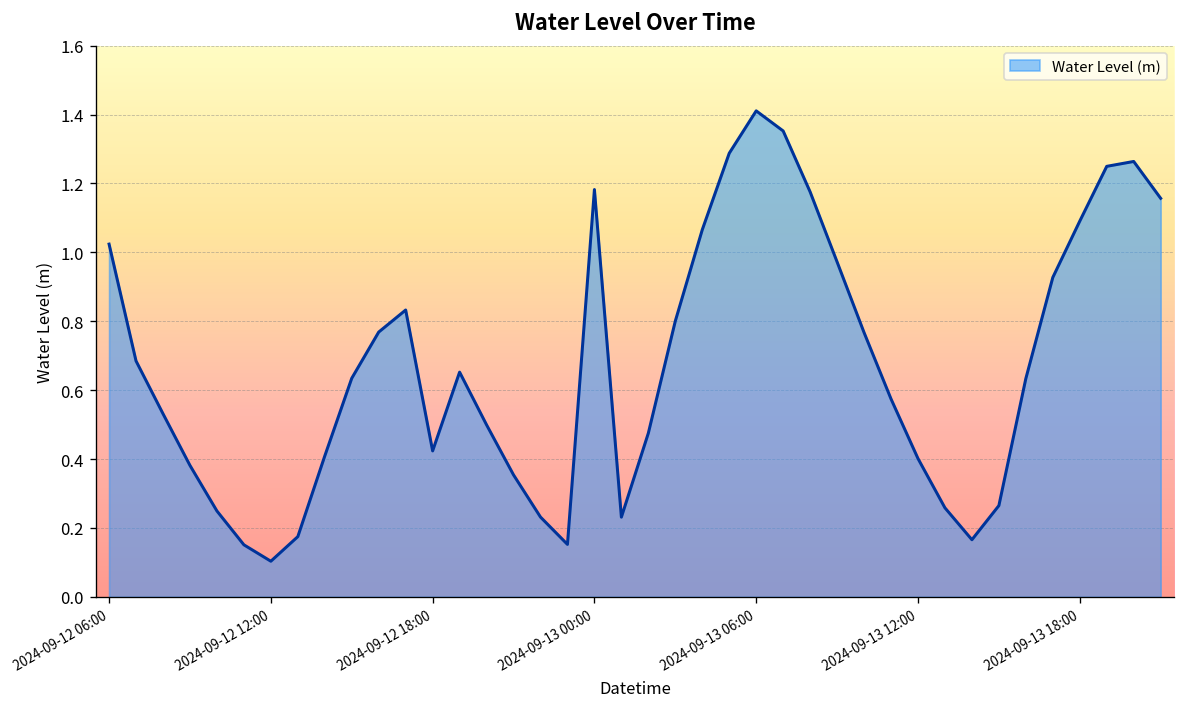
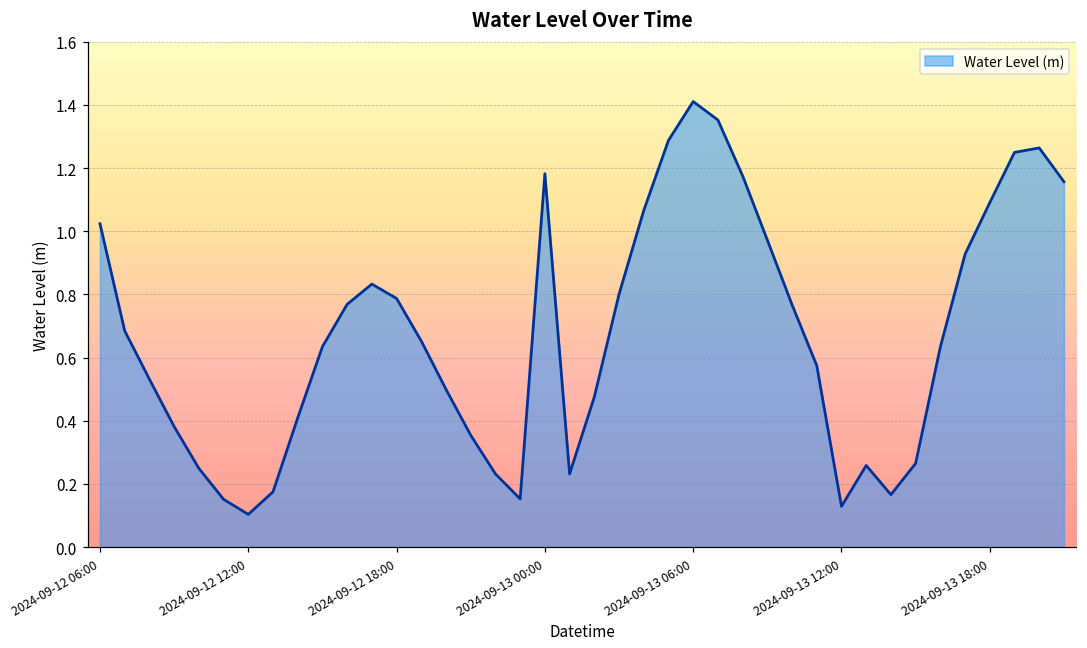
2024-09-12 18:00: 0.42 -> 0.79
2024-09-13 12:00: 0.40 -> 0.13
